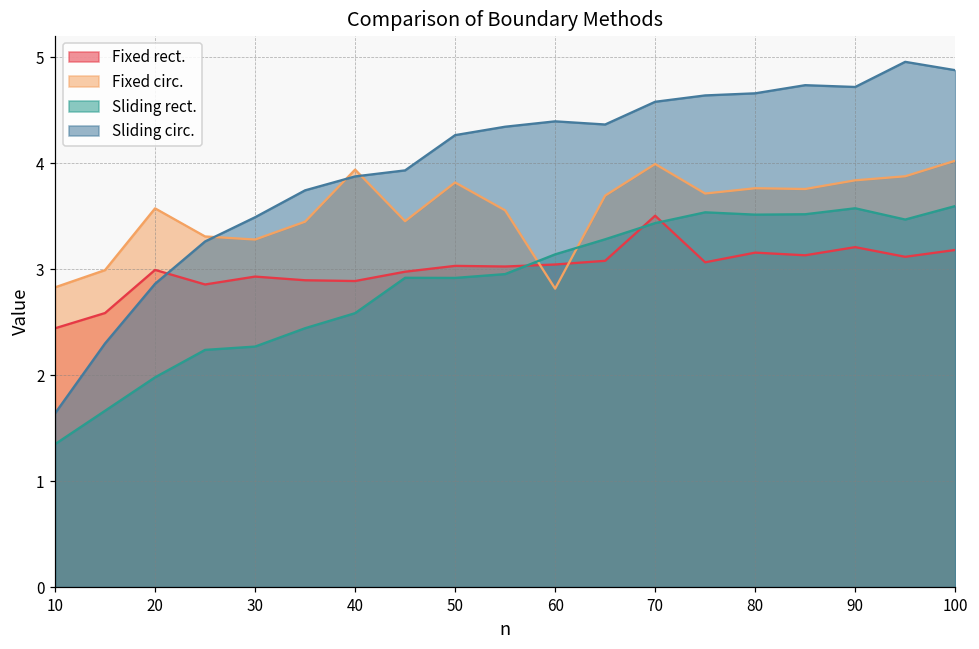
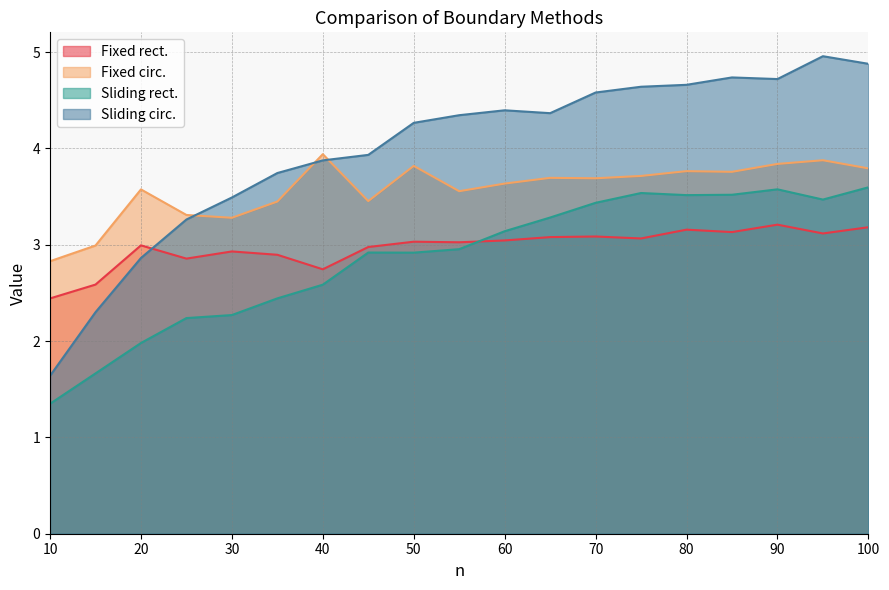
Fixed rect., 40: 2.9 -> 2.7
Fixed circ., 60: 2.8 -> 3.6
Fixed rect., 70: 3.5 -> 3.1
Fixed circ., 70: 4.0 -> 3.7
Fixed circ., 100: 4.0 -> 3.8
